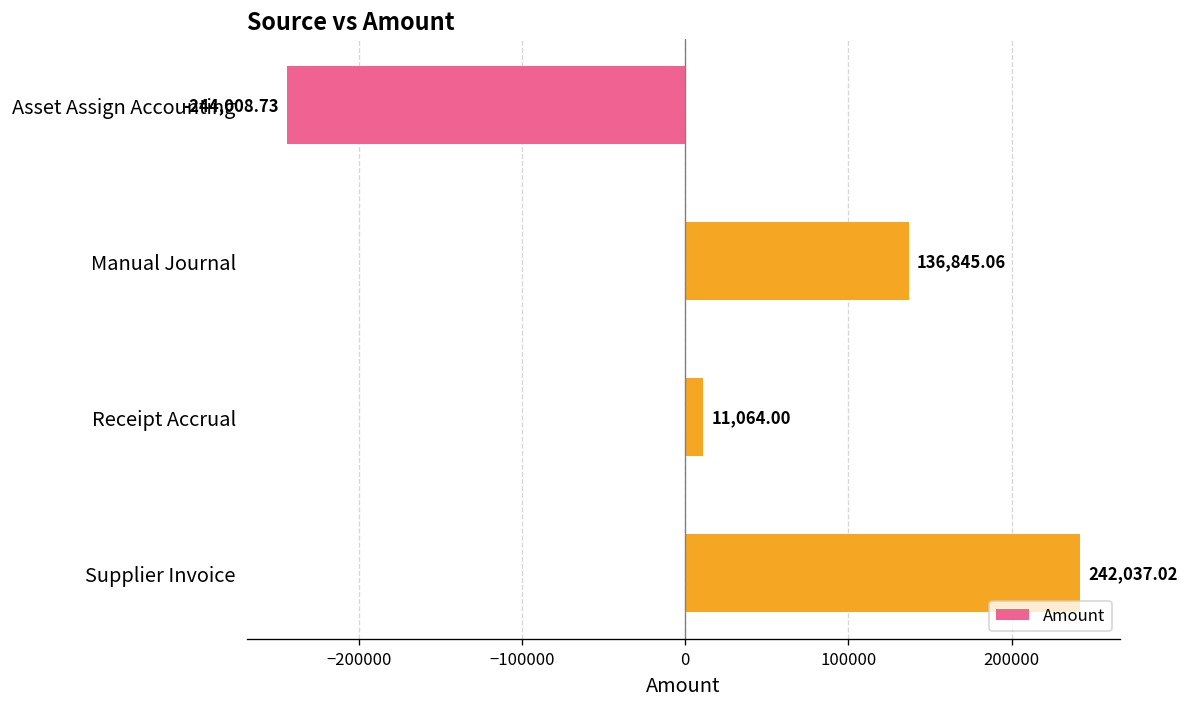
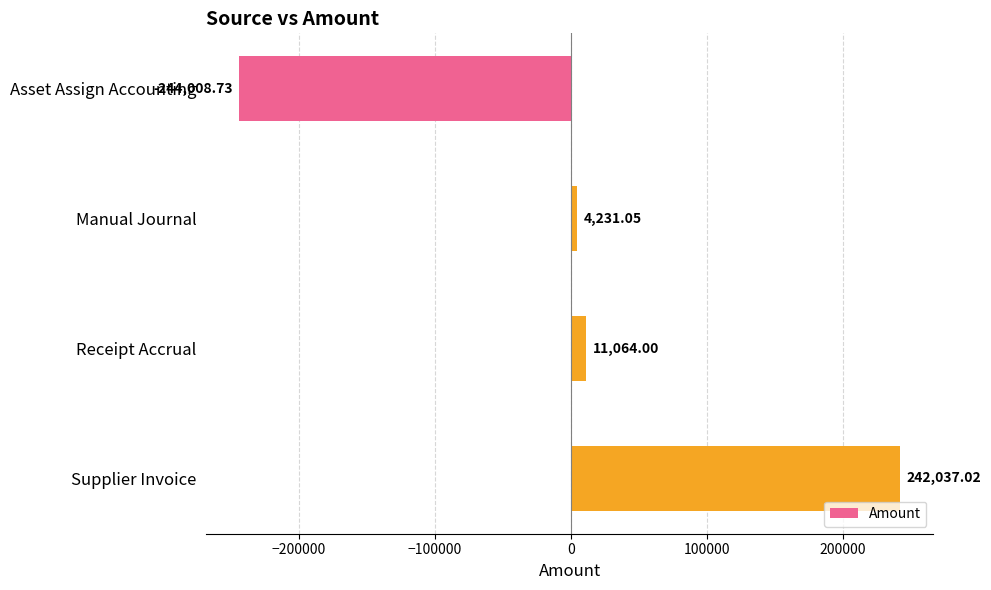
Manual Journal: 136,845.06 -> 4,231.05
